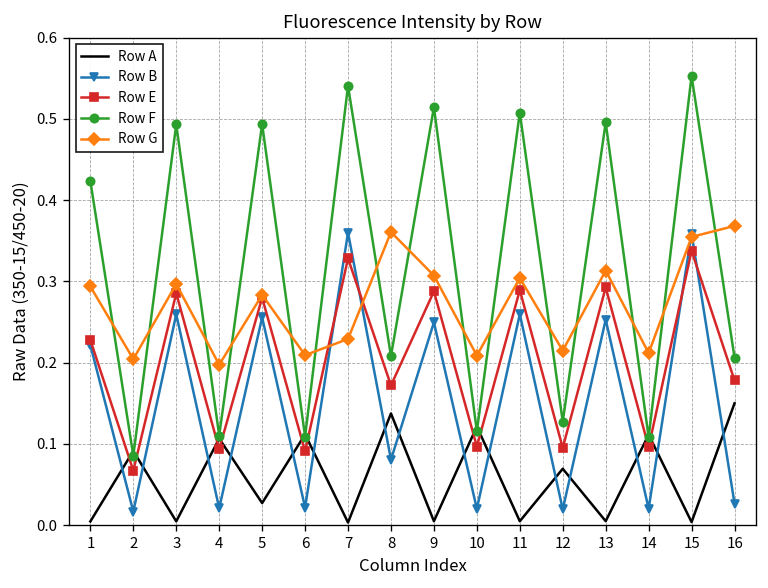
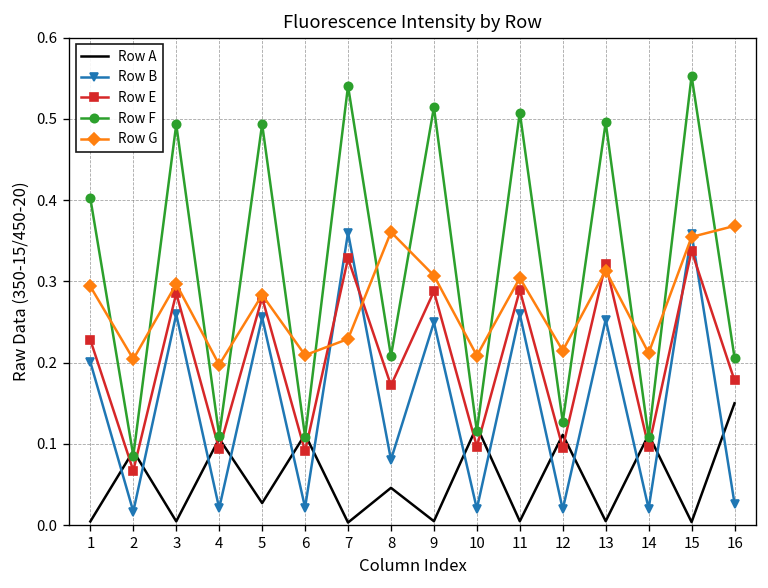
Row B, 1: 0.22 -> 0.20
Row F, 1: 0.42 -> 0.40
Row A, 8: 0.14 -> 0.05
Row A, 12: 0.07 -> 0.11
Row E, 13: 0.29 -> 0.32
